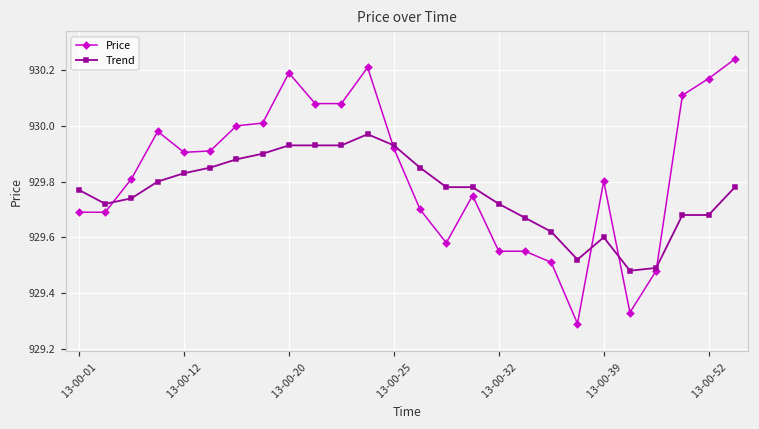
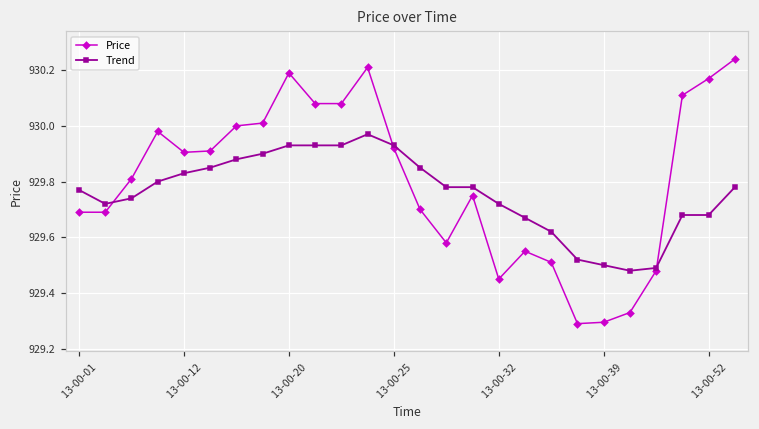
Price, 13-00-32: 929.55 -> 929.45
Price, 13-00-39: 929.80 -> 929.30
Trend, 13-00-39: 929.6 -> 929.5
